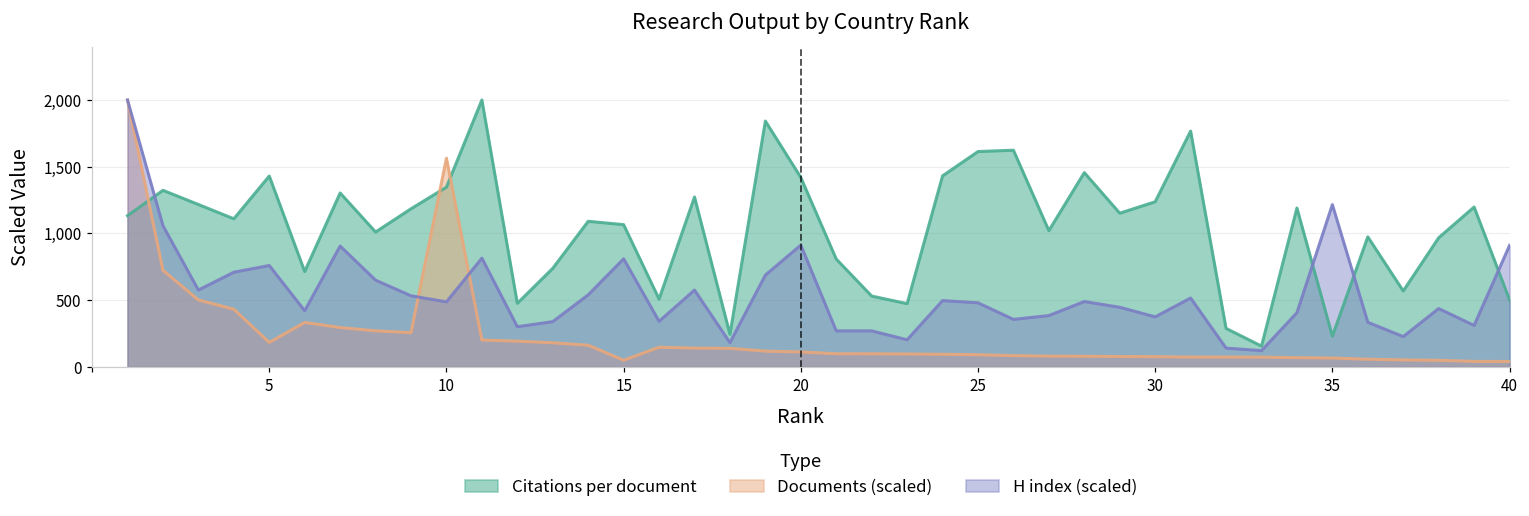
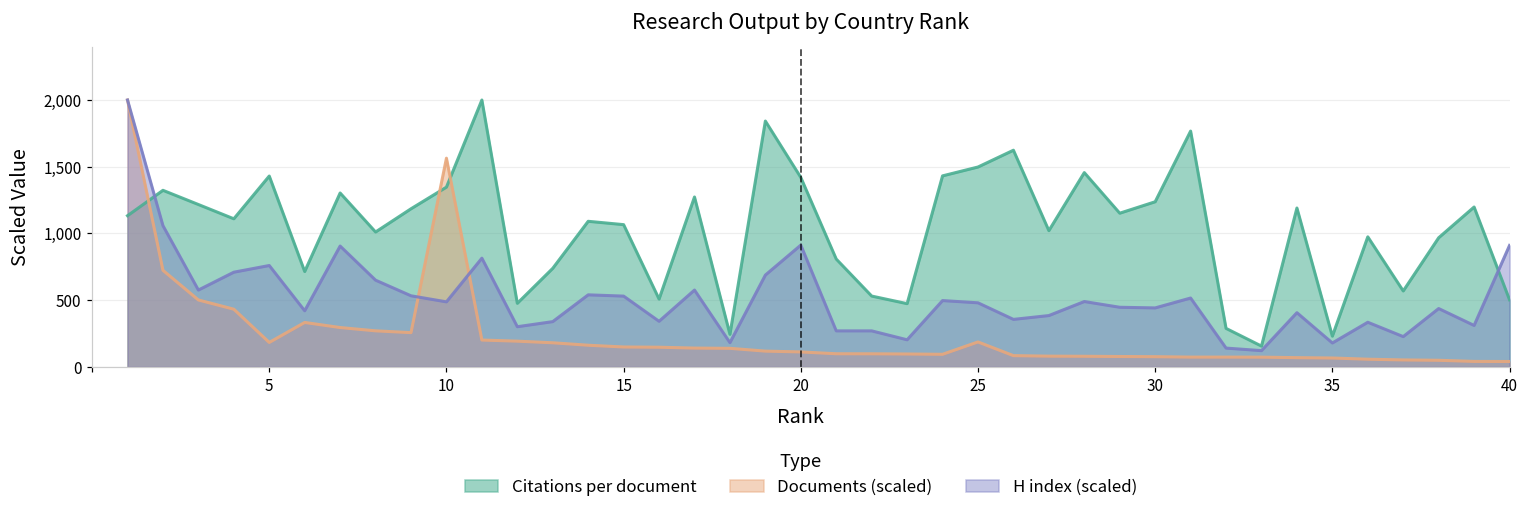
Documents (scaled), 15: 50 -> 150
H index (scaled), 15: 810 -> 530
Citations per document, 25: 1,610 -> 1,500
Documents (scaled), 25: 90 -> 190
H index (scaled), 30: 380 -> 440
H index (scaled), 35: 1,220 -> 180
